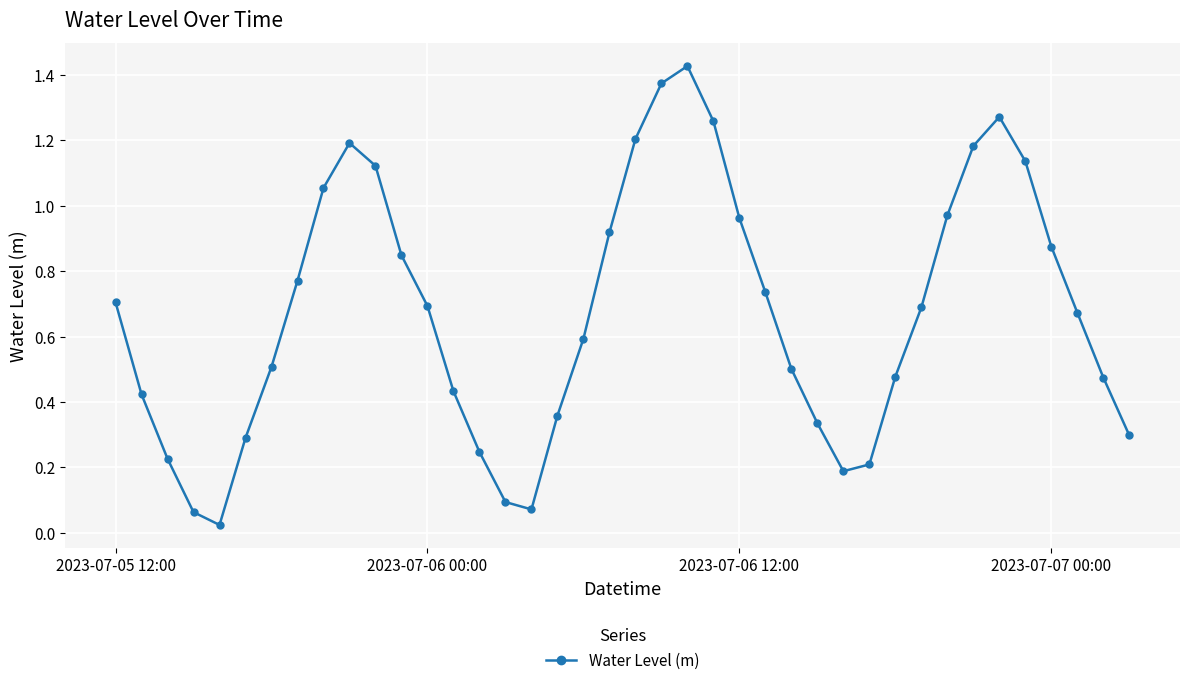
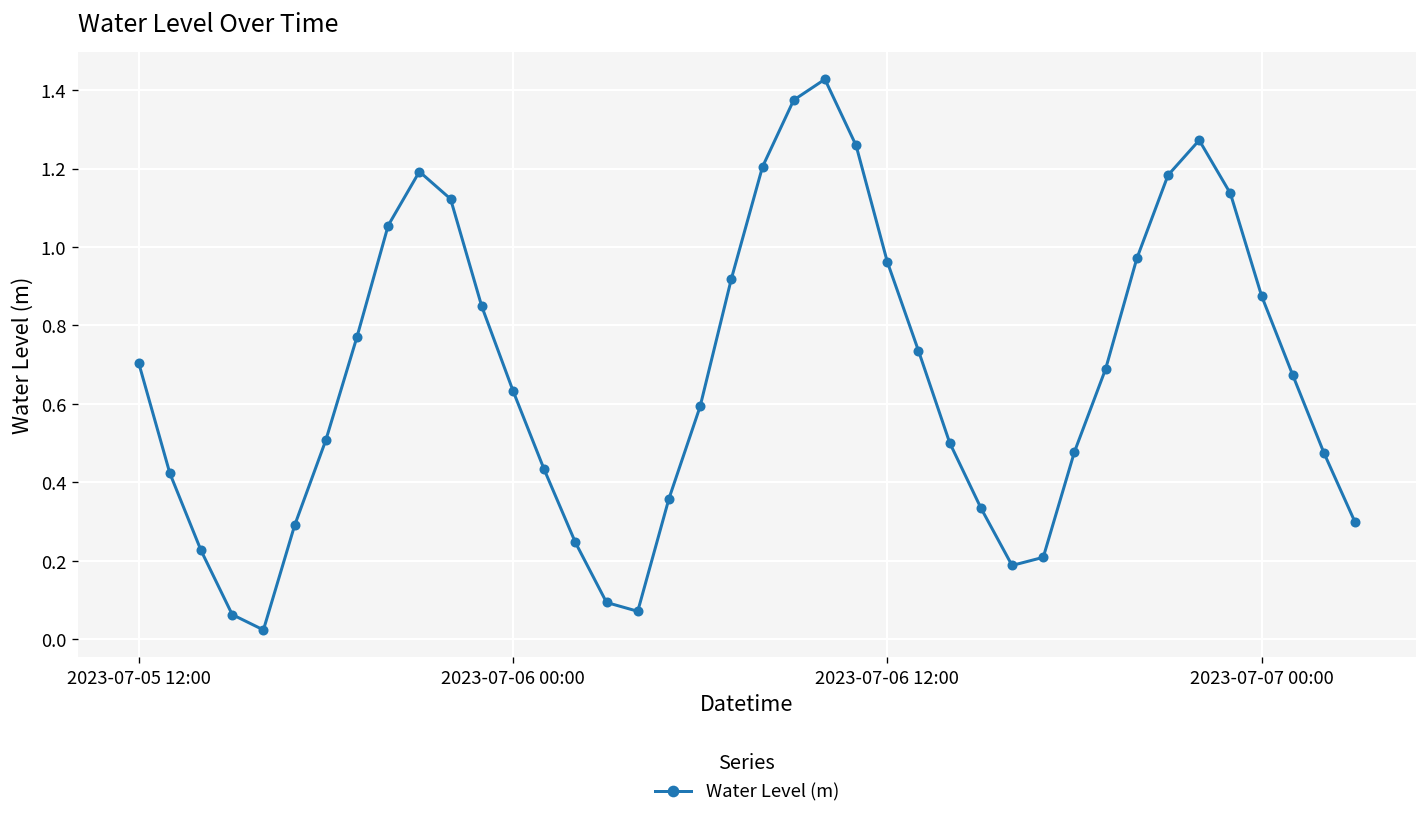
2023-07-06 00:00: 0.69 -> 0.63
